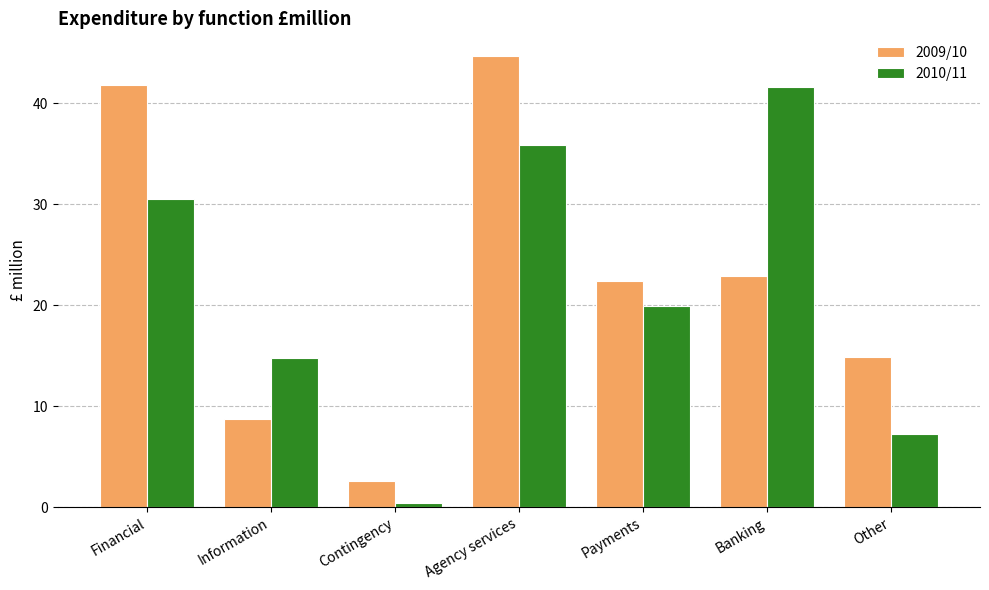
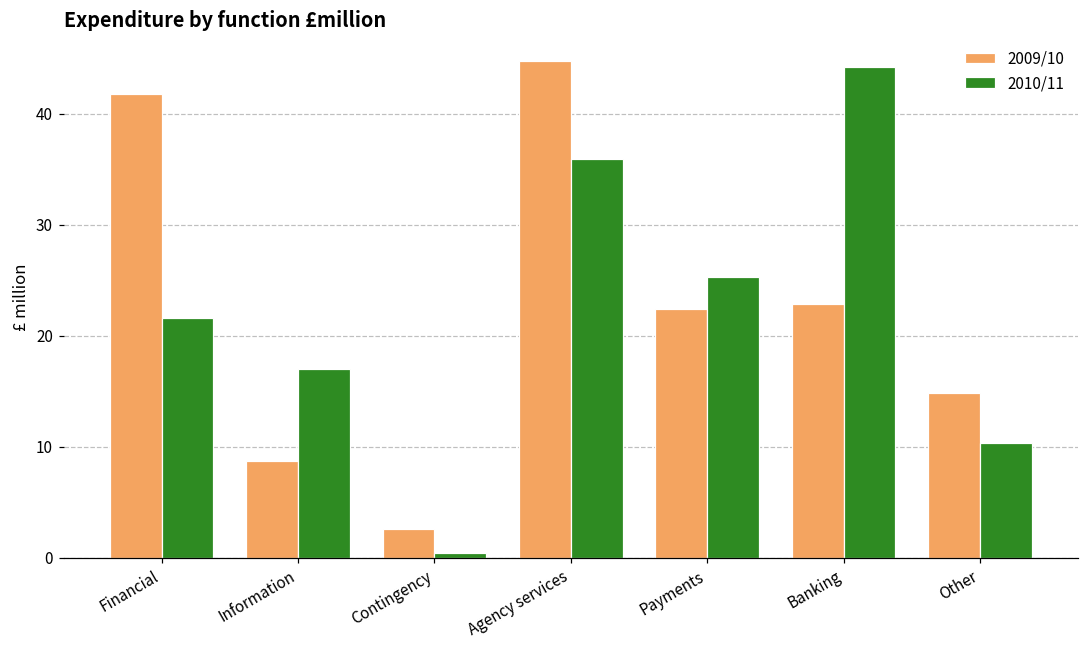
2010/11, Financial: 30.6 -> 21.6
2010/11, Information: 14.8 -> 17.0
2010/11, Payments: 19.9 -> 25.3
2010/11, Banking: 41.6 -> 44.2
2010/11, Other: 7.2 -> 10.3
